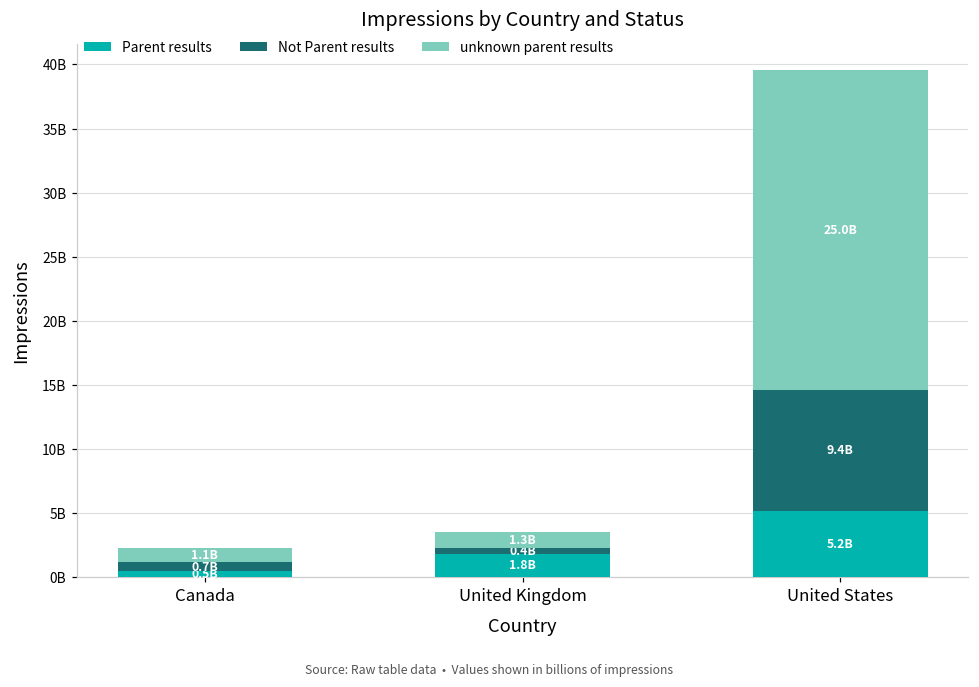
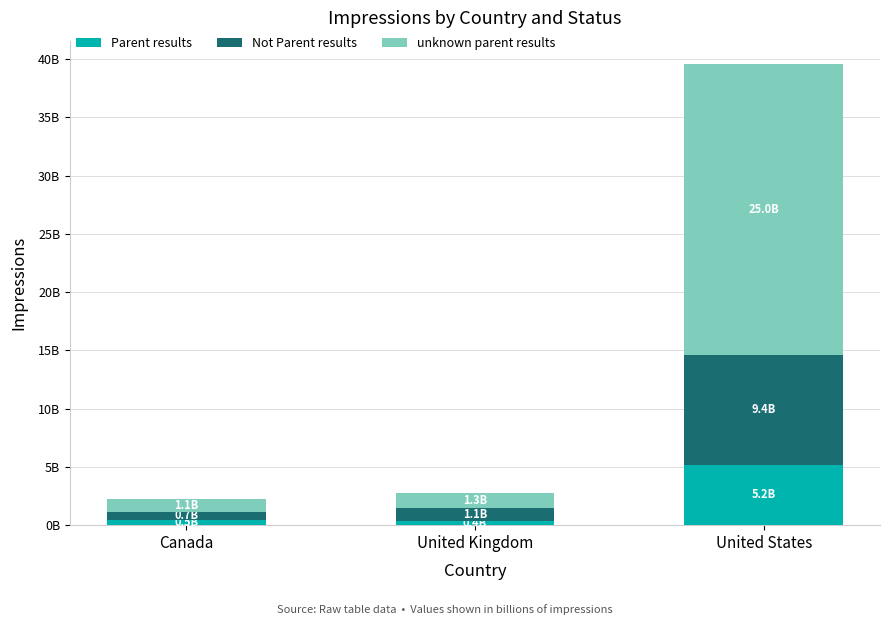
Parent results, United Kingdom: 1.8B -> 0.4B
Not Parent results, United Kingdom: 0.4B -> 1.1B
